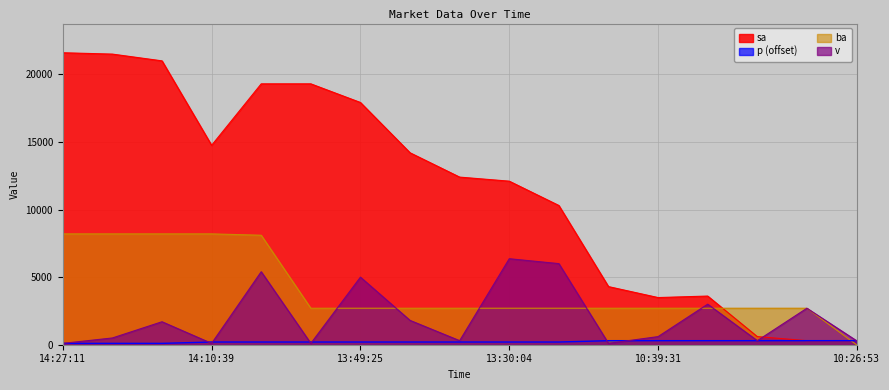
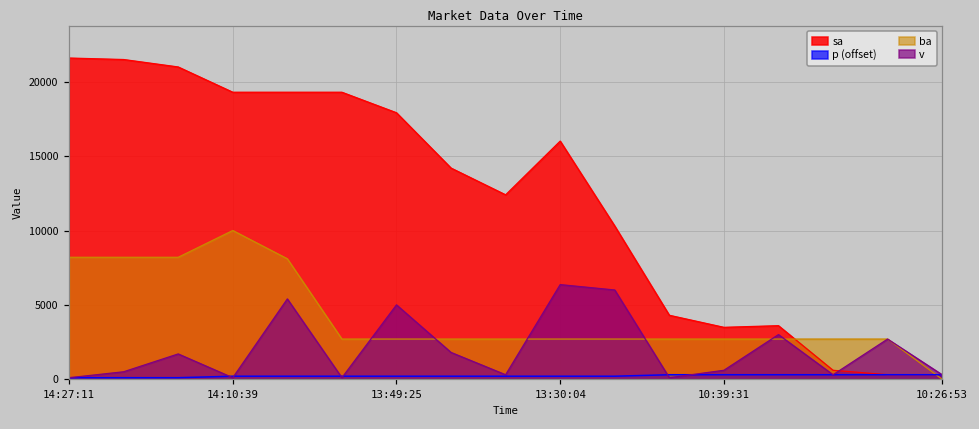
sa, 14:10:39: 14800 -> 19300
ba, 14:10:39: 8200 -> 10000
sa, 13:30:04: 12100 -> 16000
